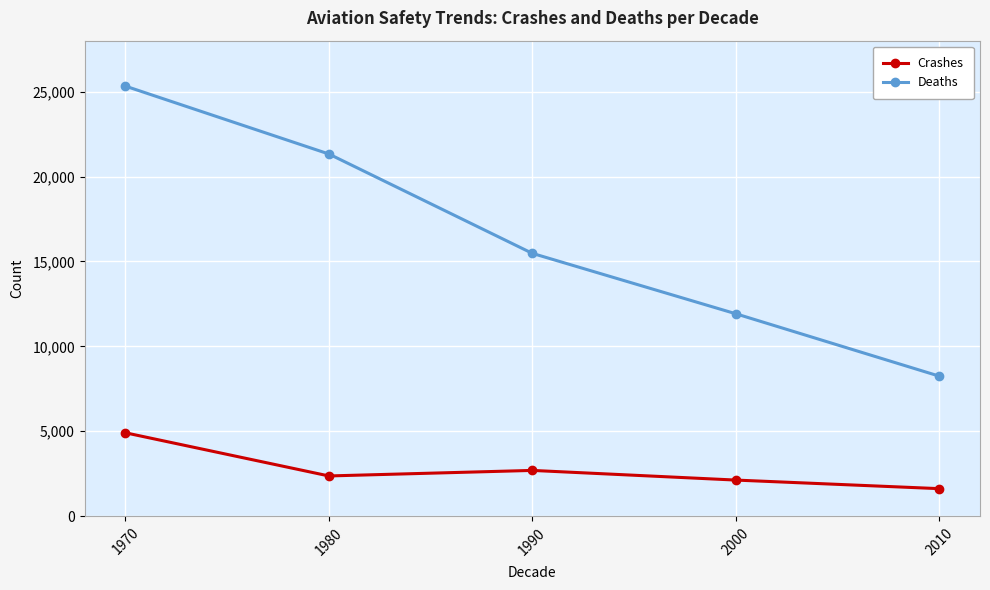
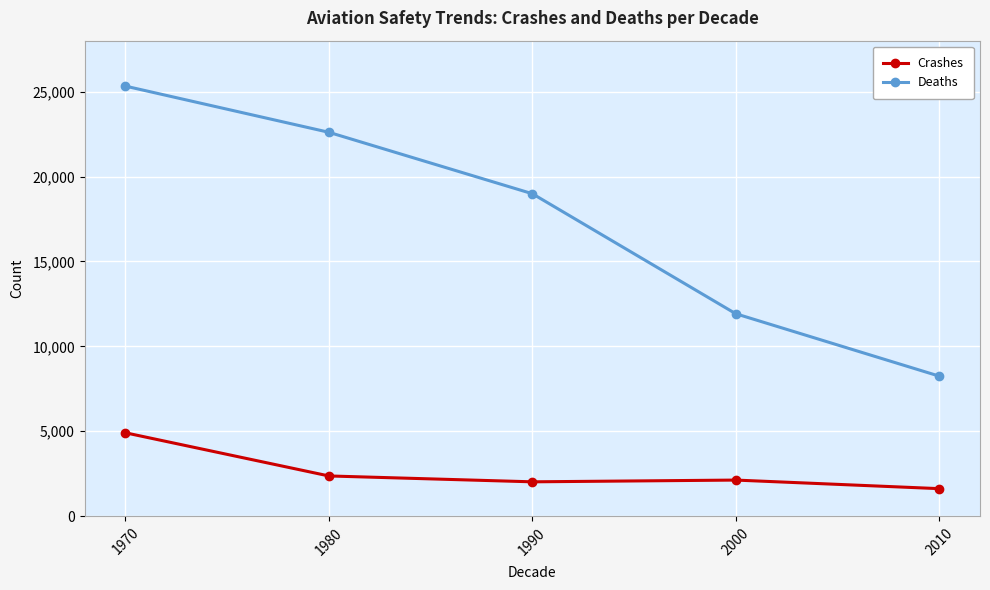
Deaths, 1980: 21,300 -> 22,600
Crashes, 1990: 2,700 -> 2,000
Deaths, 1990: 15,500 -> 19,000
